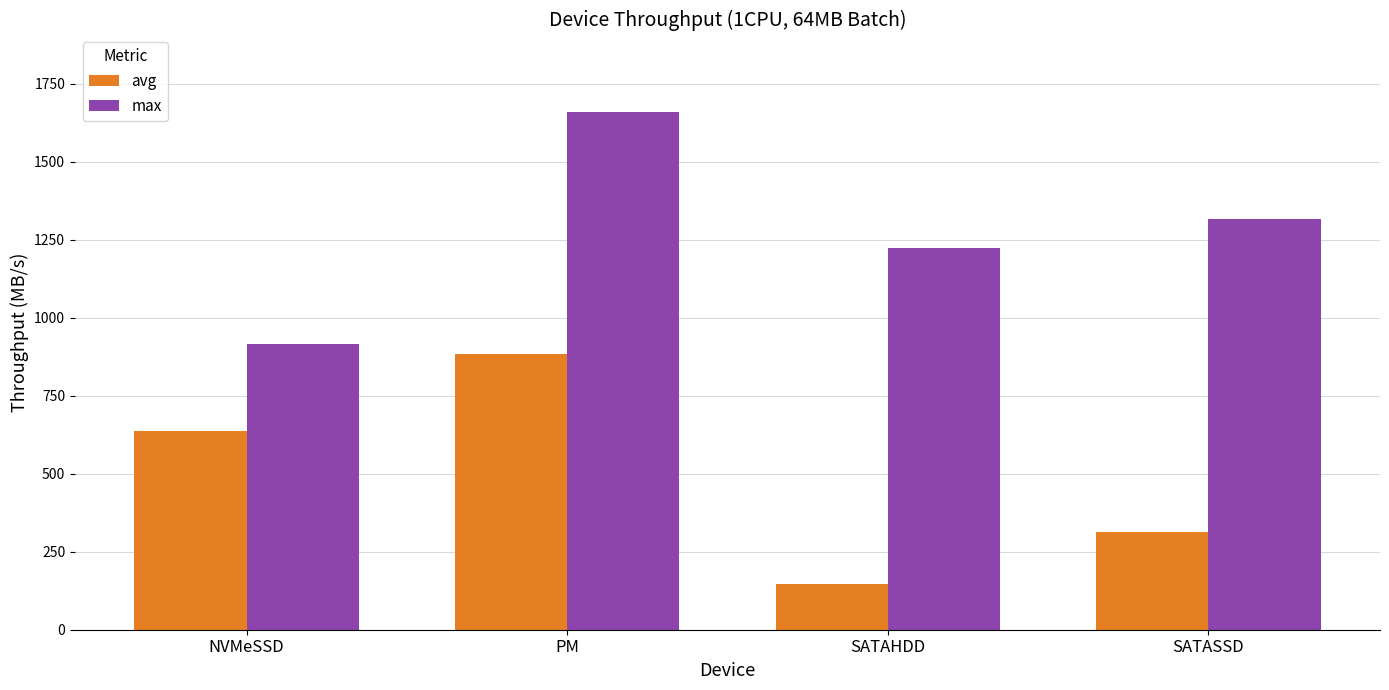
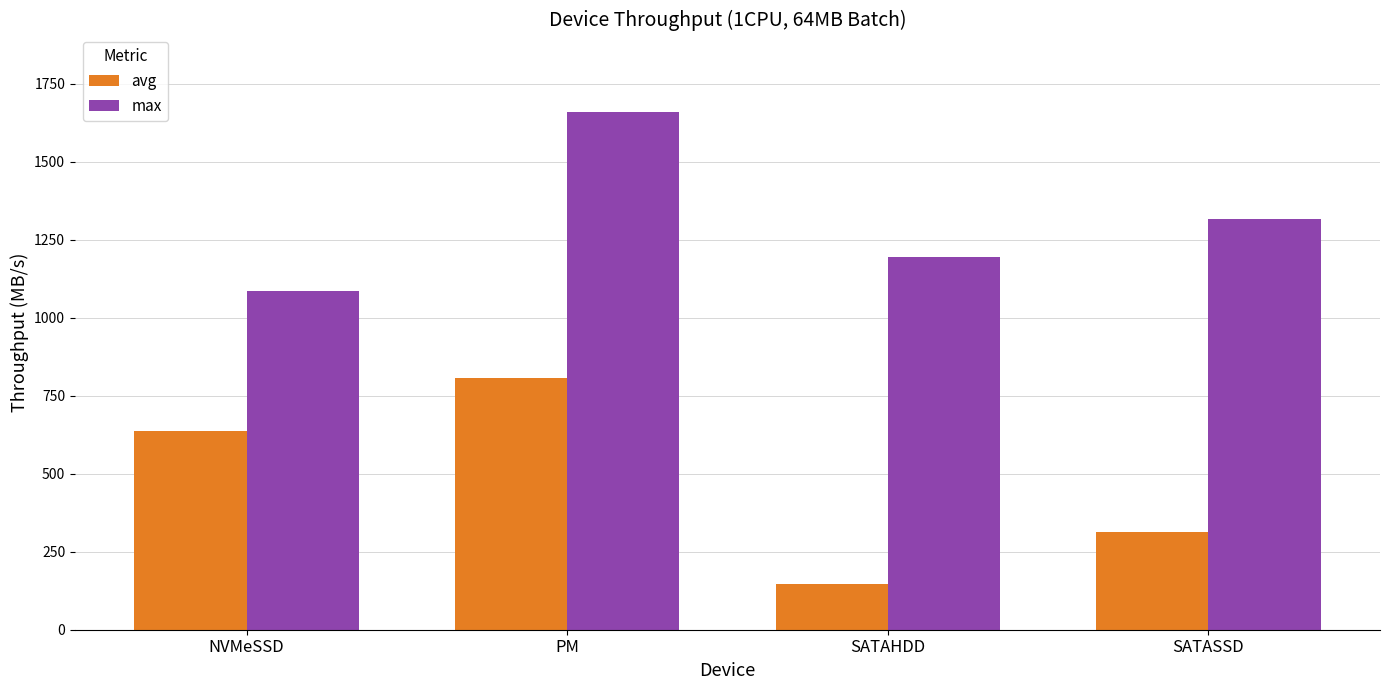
max, NVMeSSD: 920 -> 1080
avg, PM: 880 -> 800
max, SATAHDD: 1220 -> 1200
